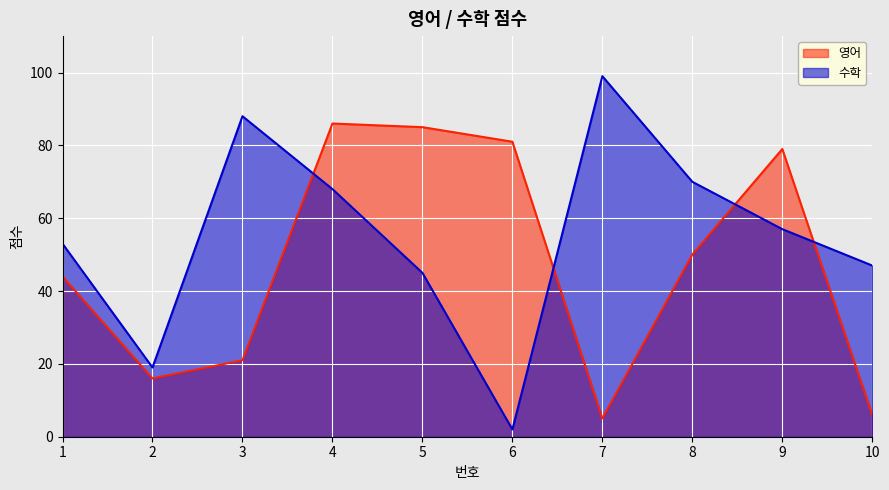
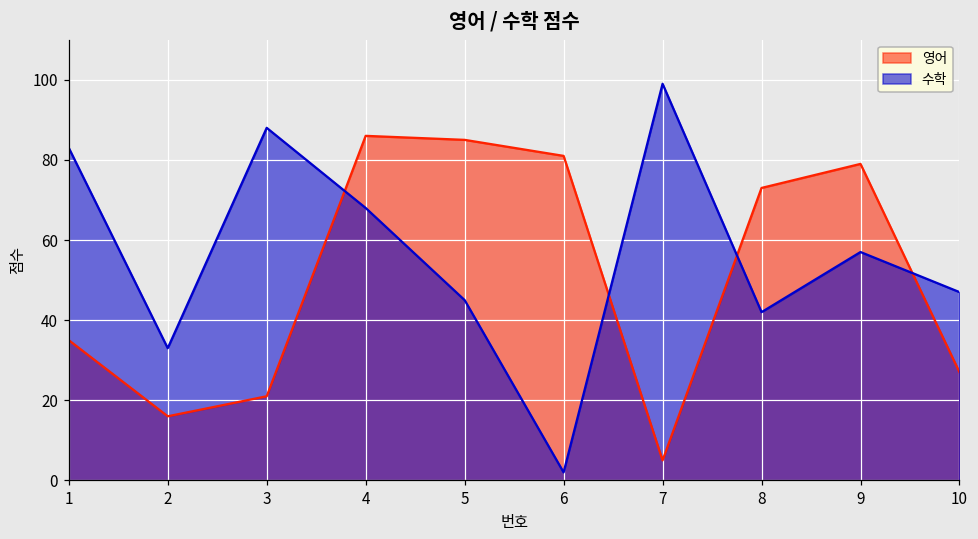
영어, 1: 44 -> 35
수학, 1: 53 -> 83
수학, 2: 19 -> 33
영어, 8: 50 -> 73
수학, 8: 70 -> 42
영어, 10: 6 -> 27
